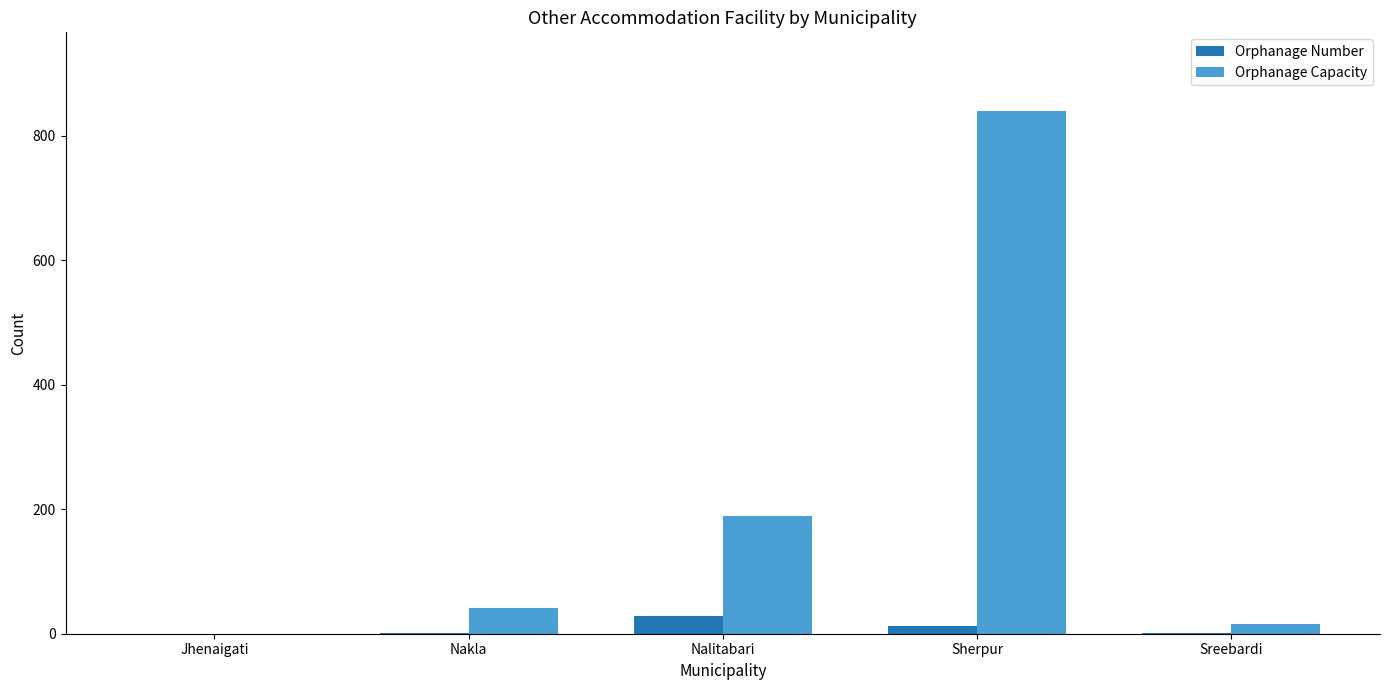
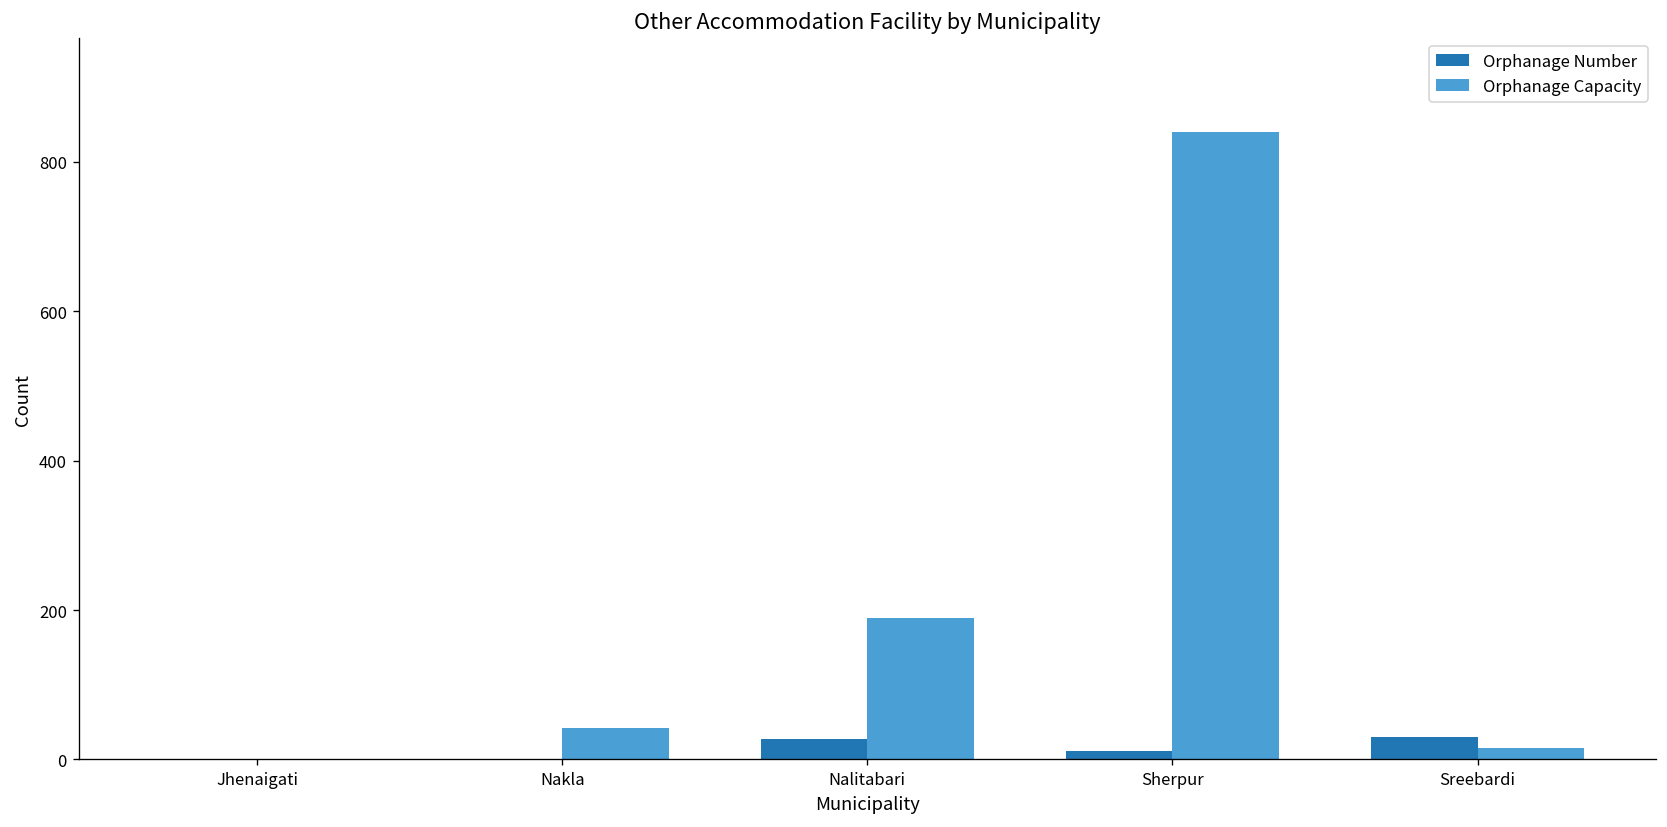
Orphanage Number, Sreebardi: 0 -> 30
